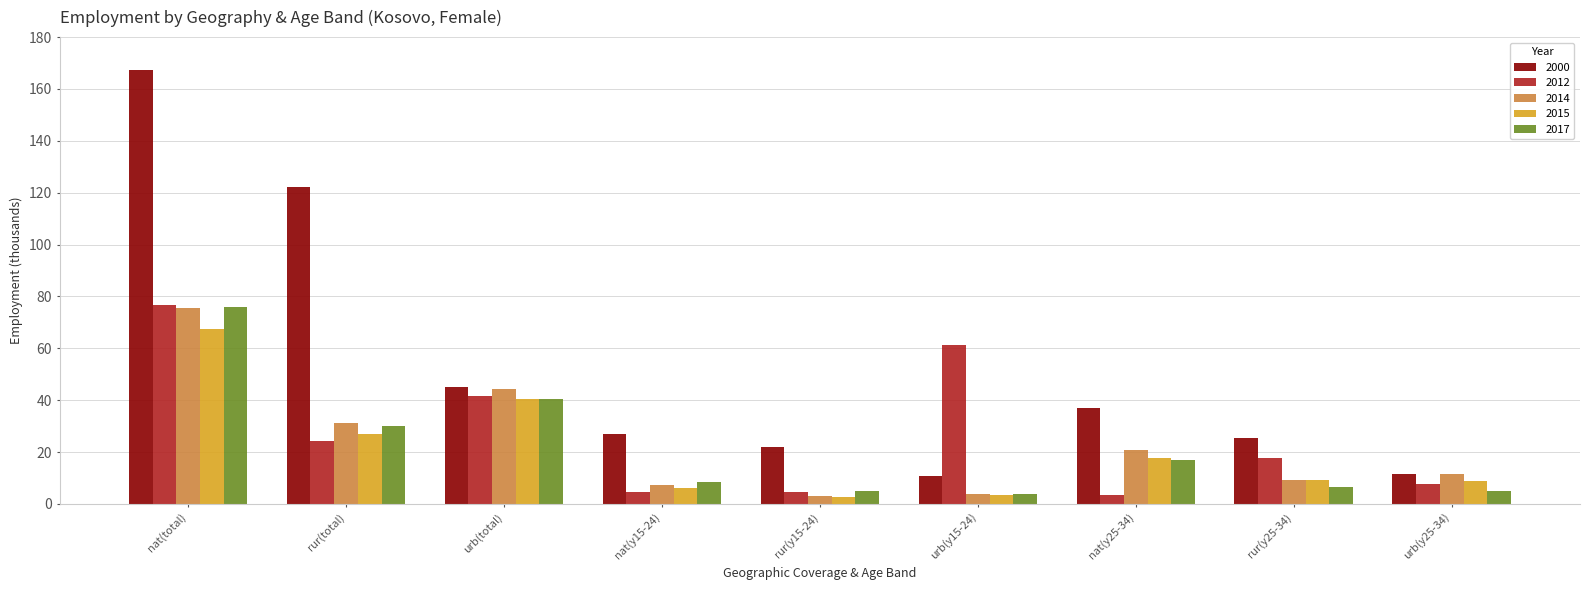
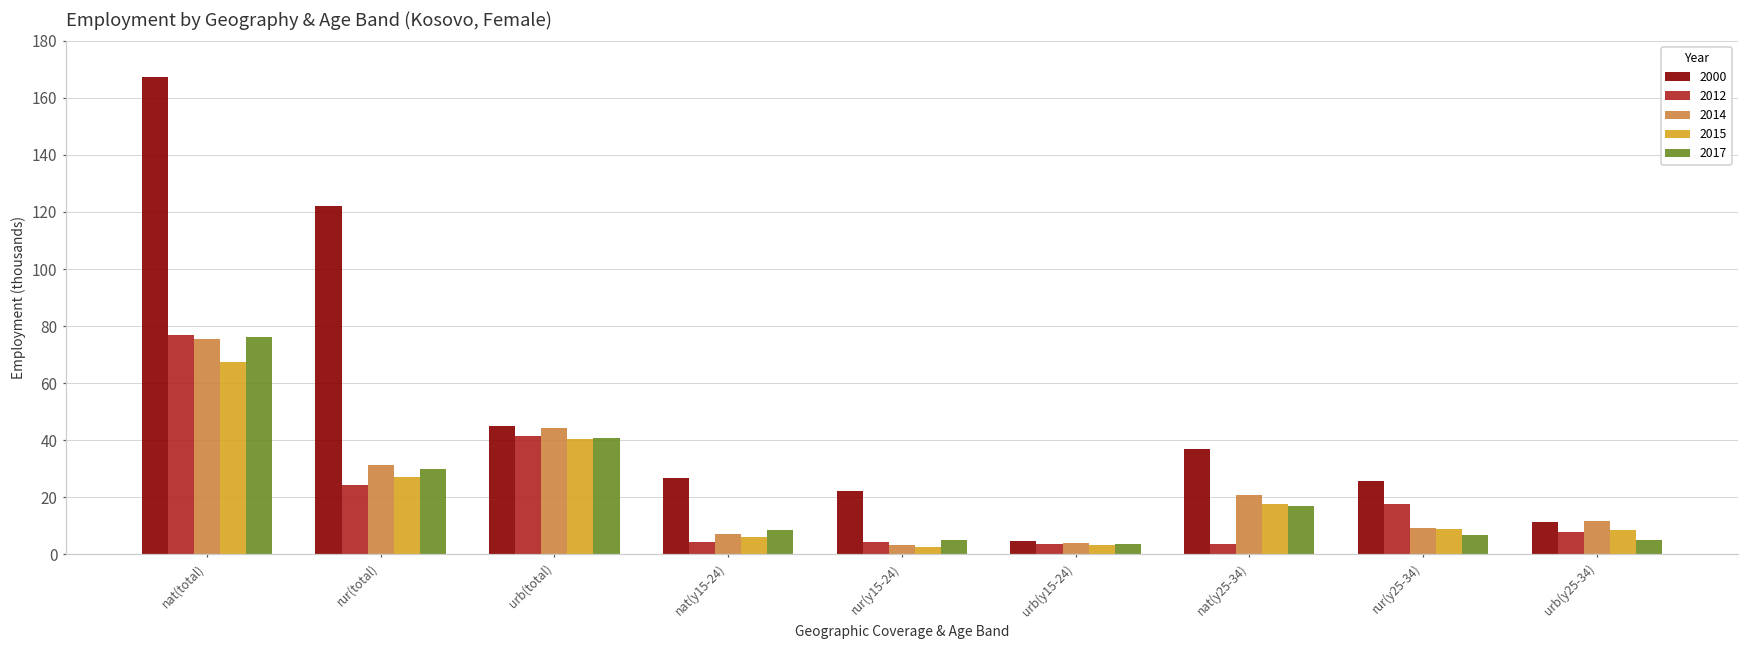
2000, urb(y15-24): 11 -> 5
2012, urb(y15-24): 61 -> 4
